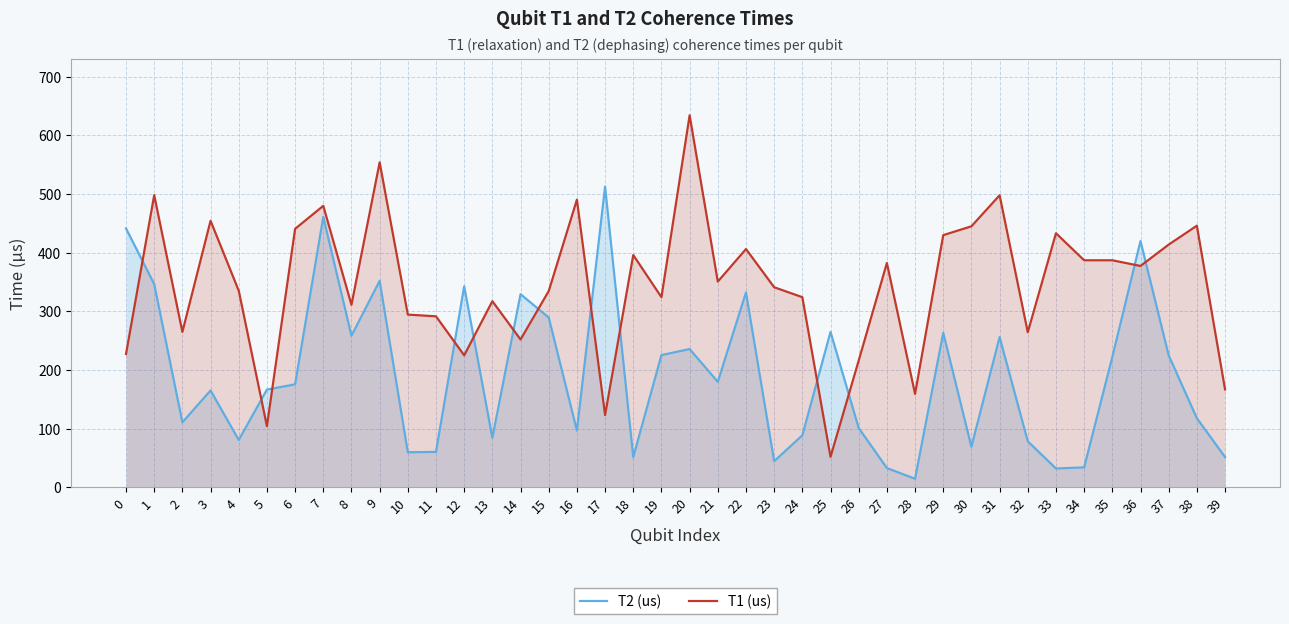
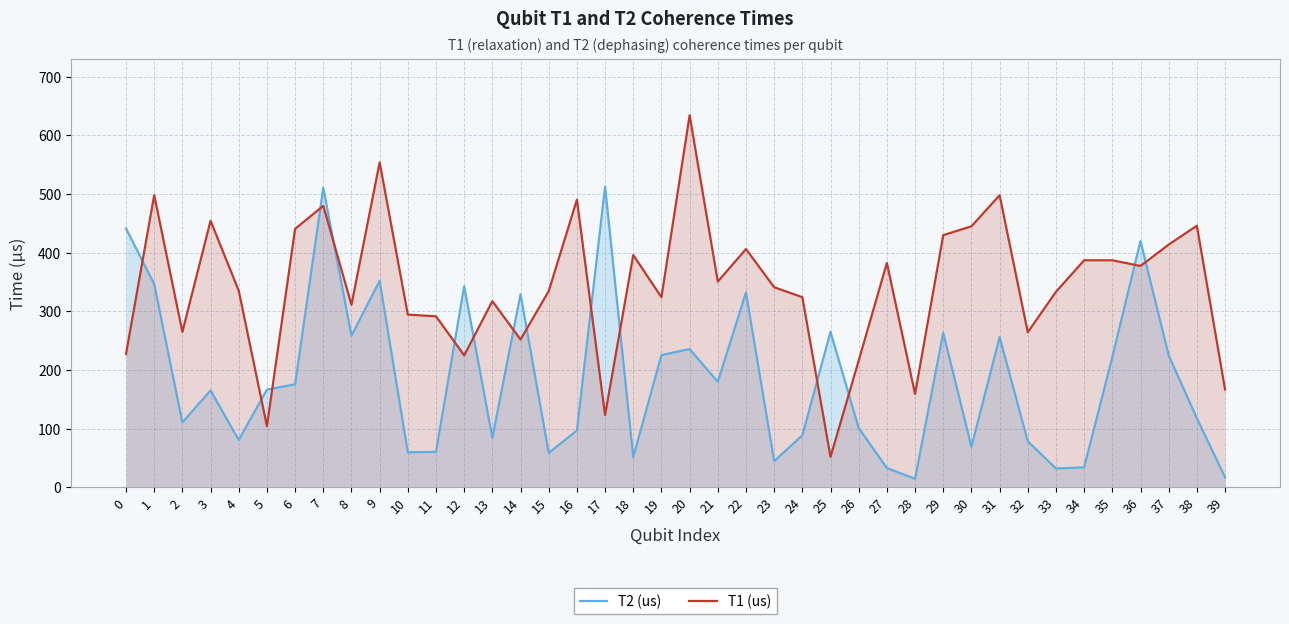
T2 (us), 7: 460 -> 510
T2 (us), 15: 290 -> 60
T1 (us), 33: 430 -> 330
T2 (us), 39: 50 -> 20
